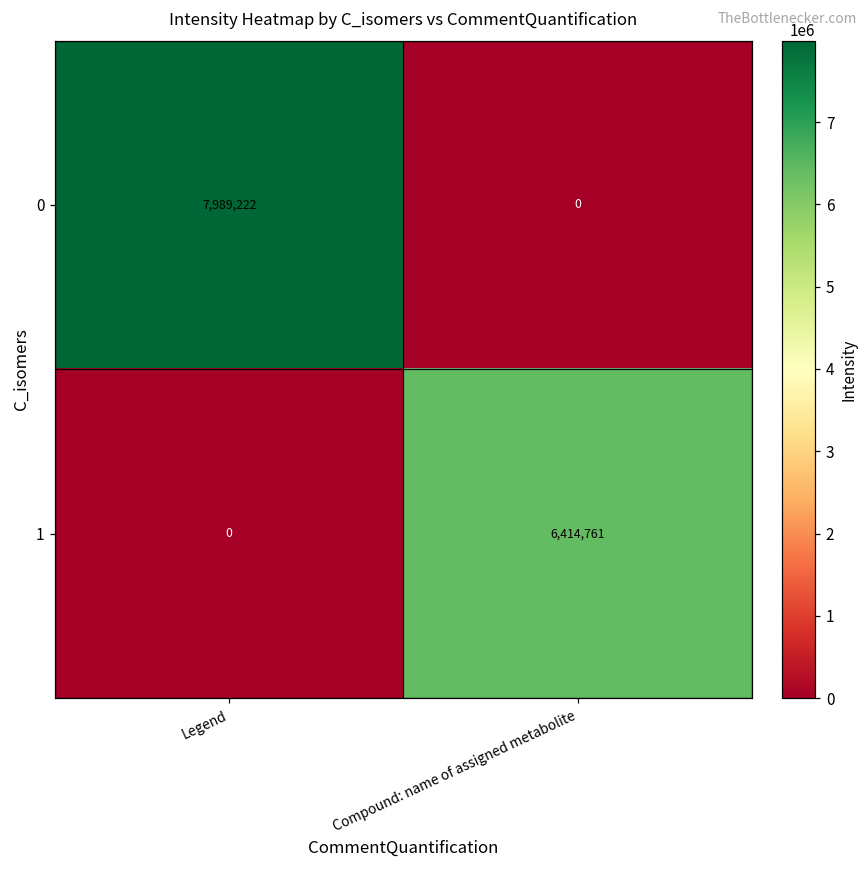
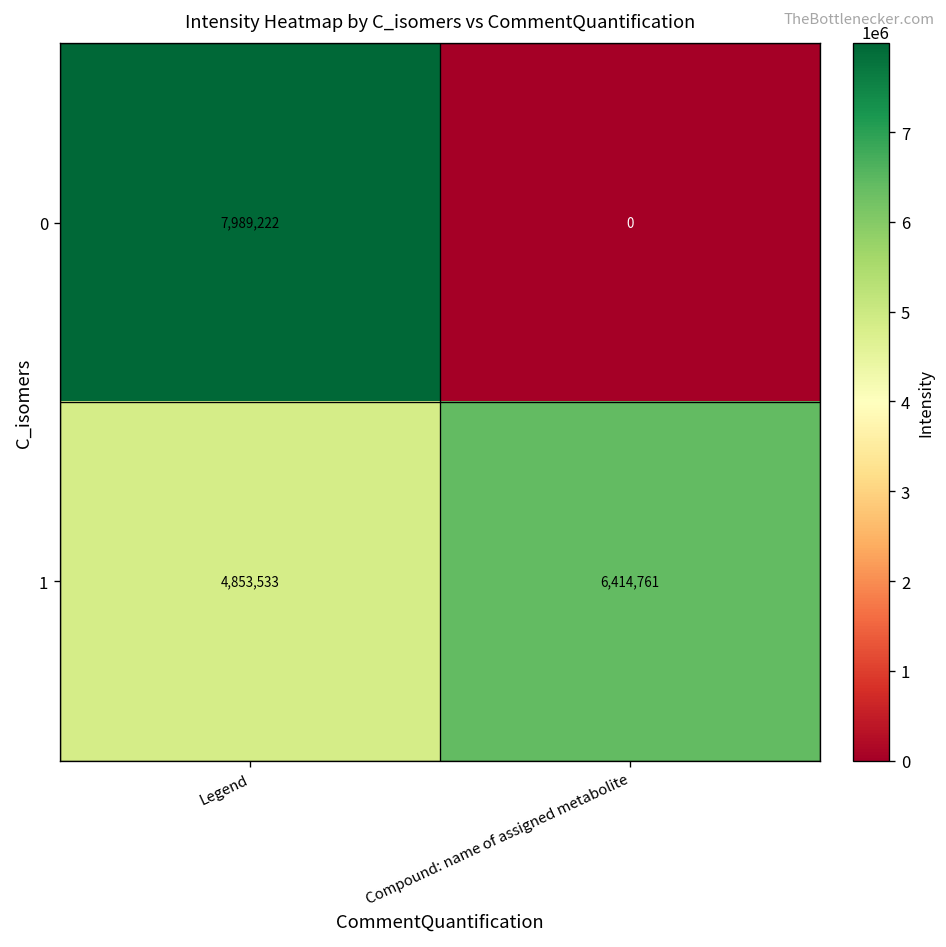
1, Legend: 0 -> 4,853,533
